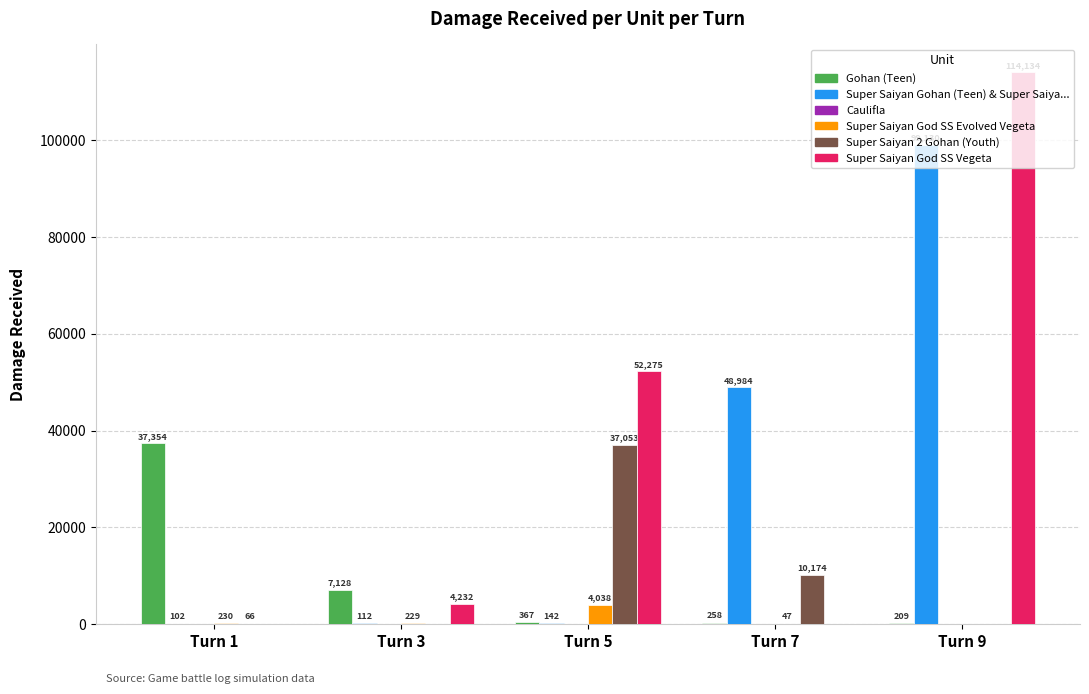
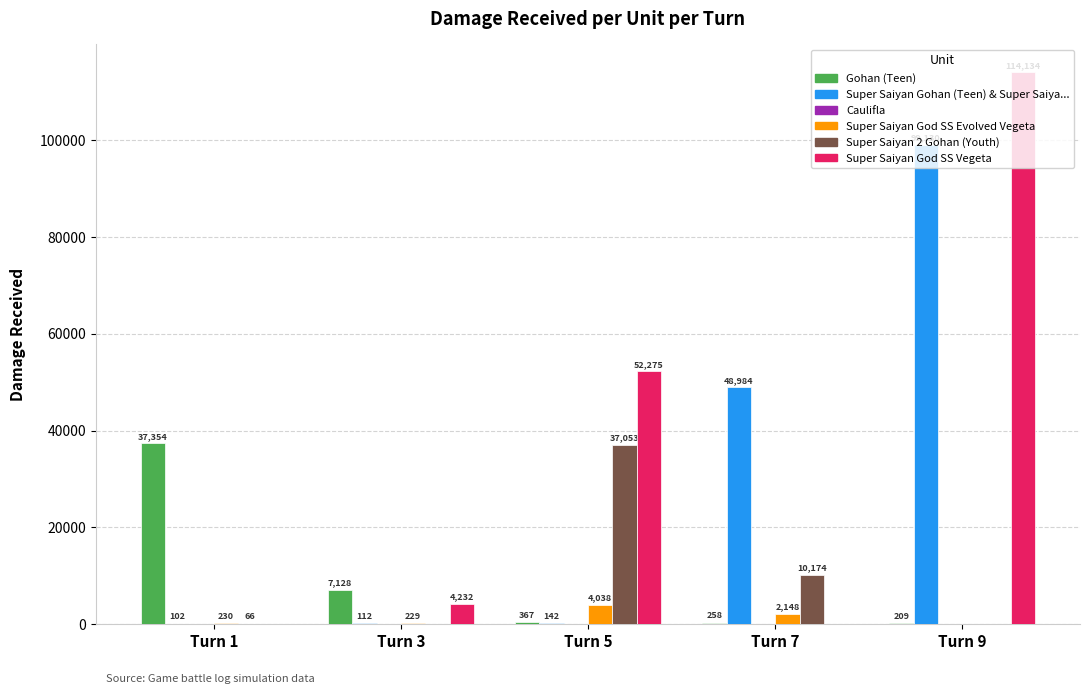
Super Saiyan God SS Evolved Vegeta, Turn 7: 47 -> 2,148
